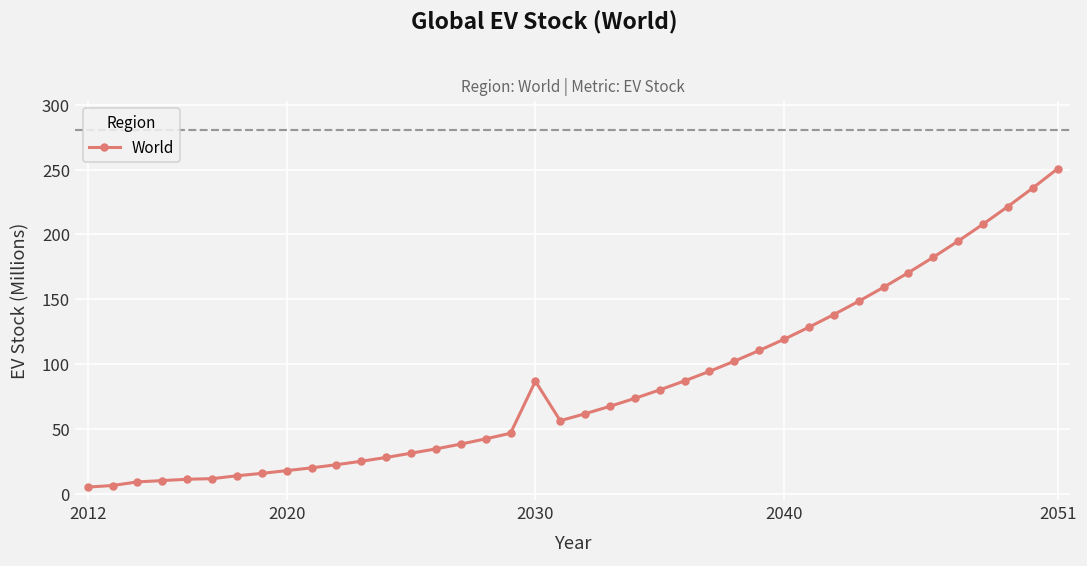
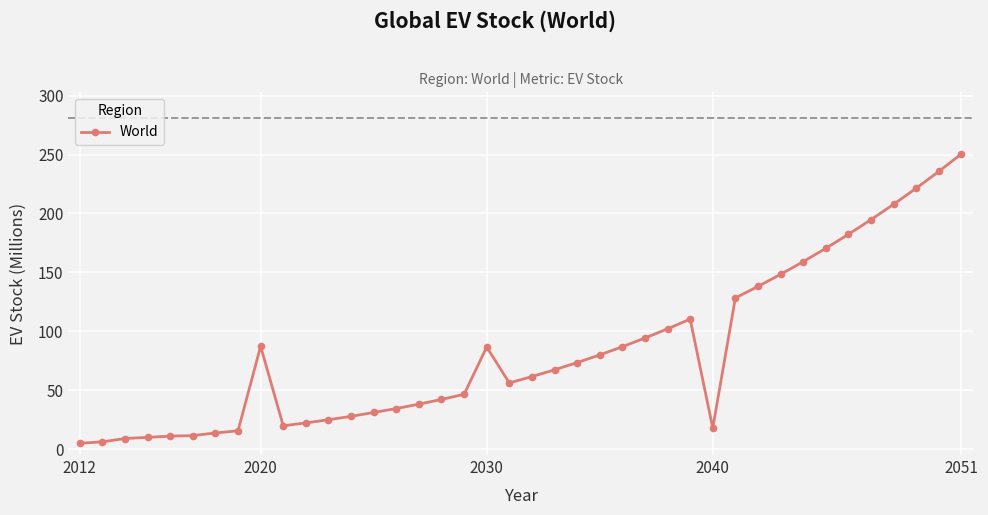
2020: 18 -> 87
2040: 119 -> 18
